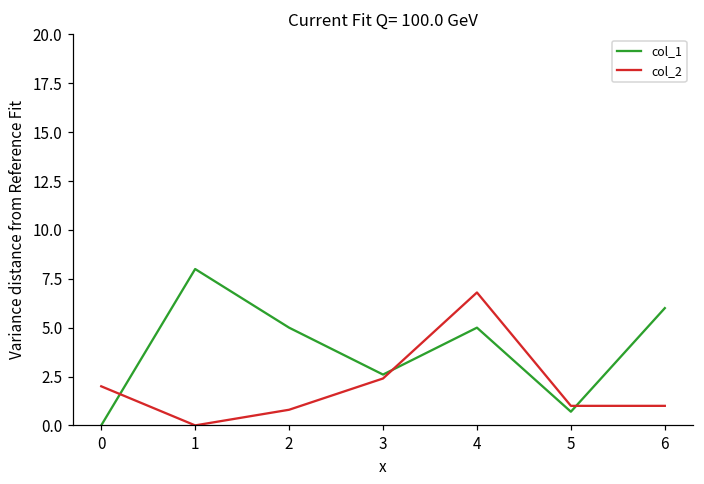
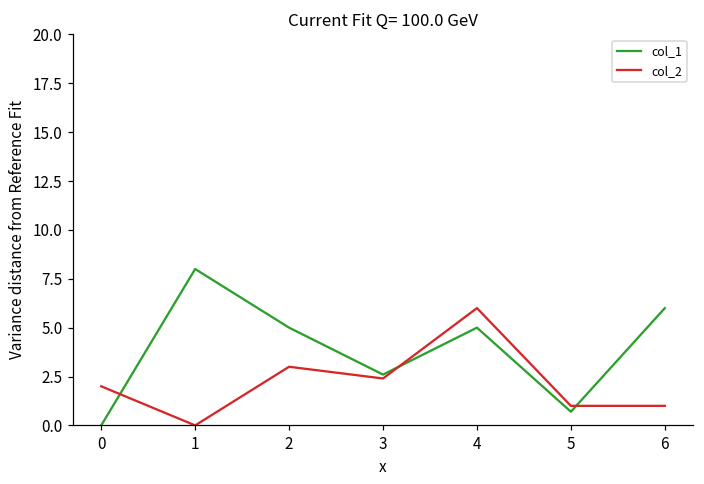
col_2, 2: 0.8 -> 3.0
col_2, 4: 6.8 -> 6.0
